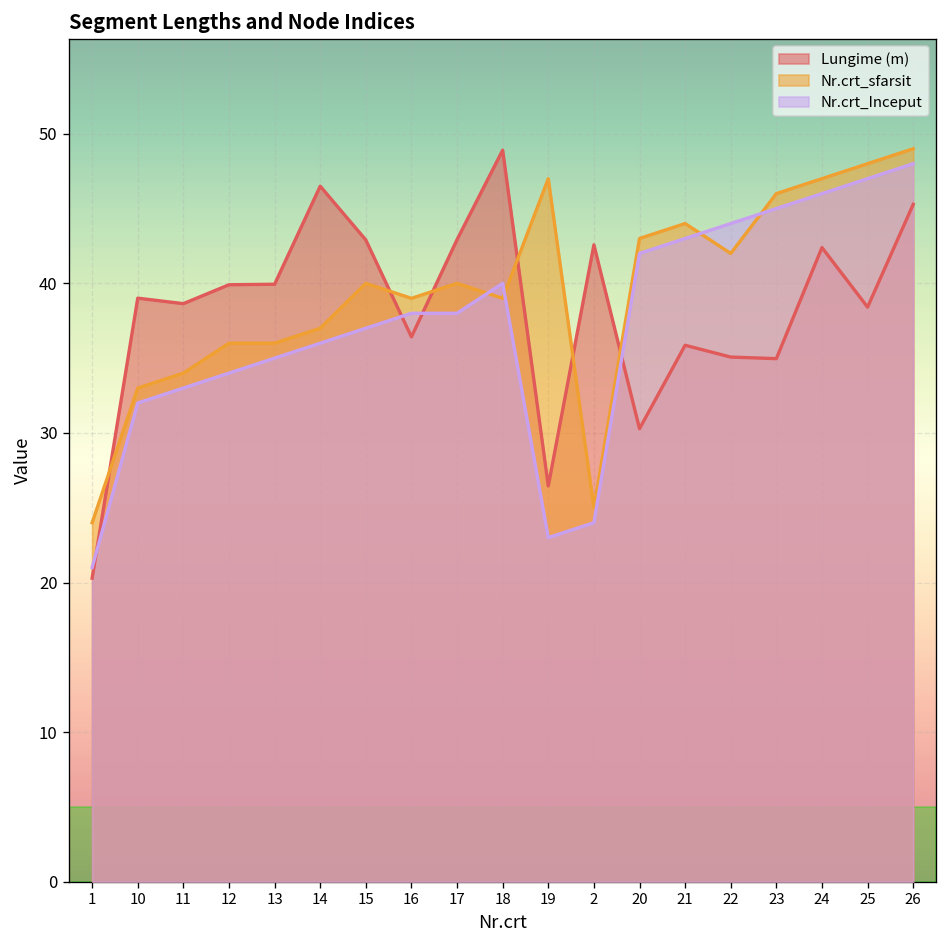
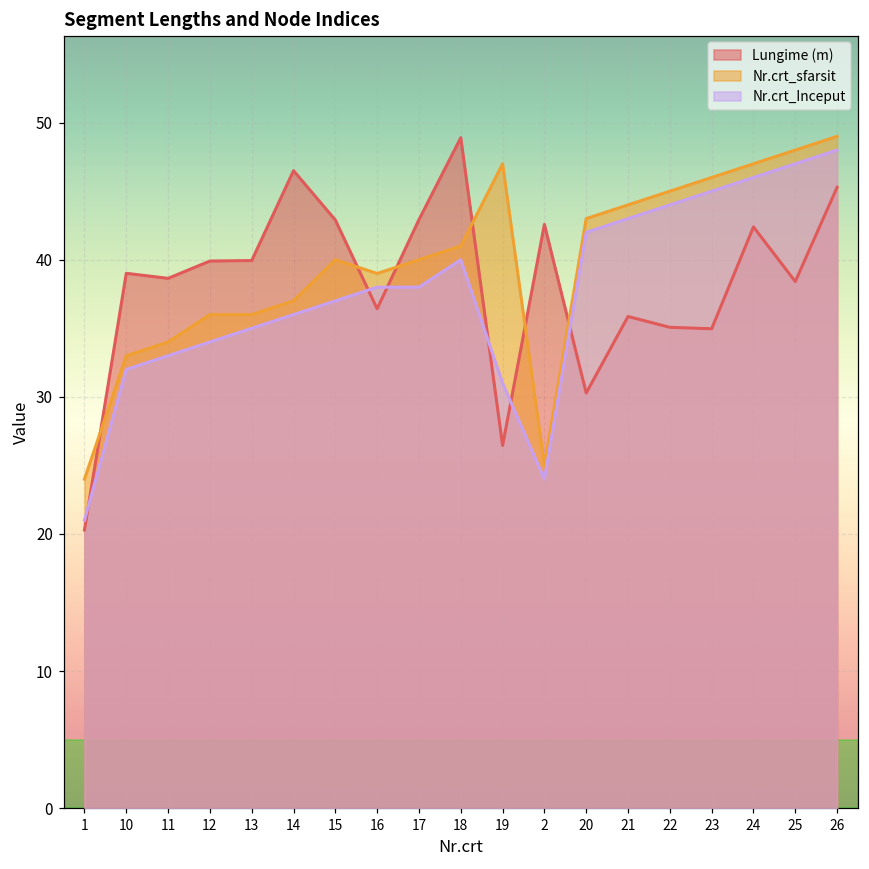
Nr.crt_sfarsit, 18: 39 -> 41
Nr.crt_Inceput, 19: 23 -> 31
Nr.crt_sfarsit, 22: 42 -> 45
